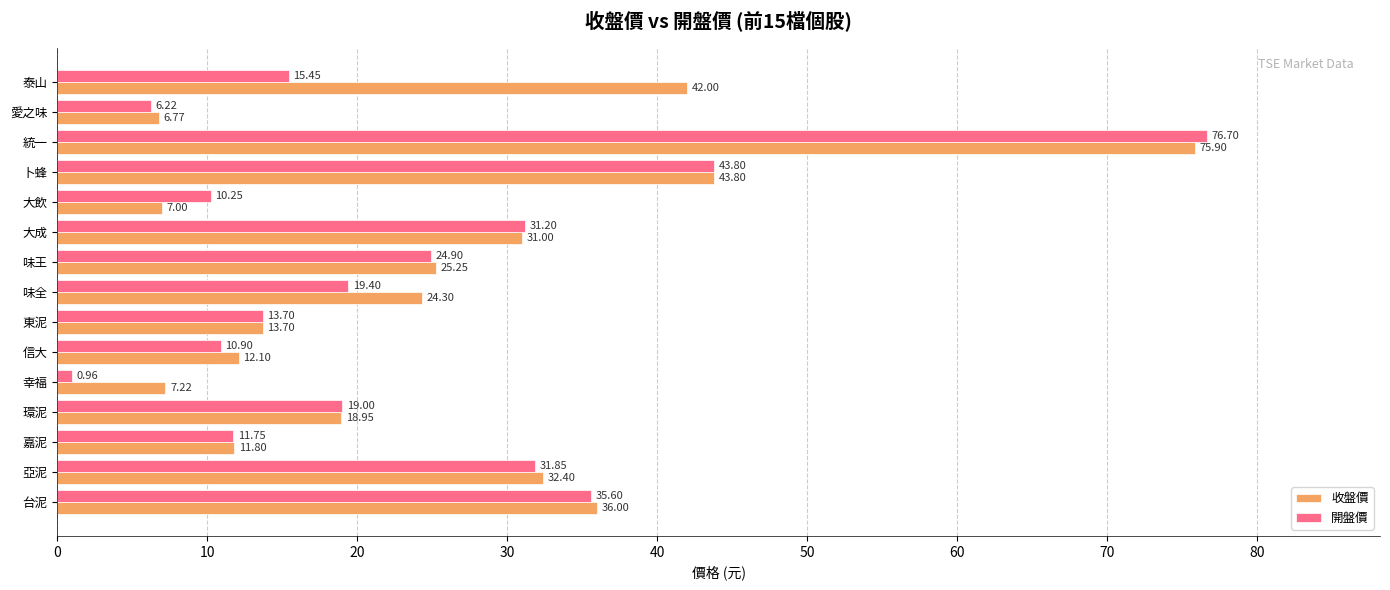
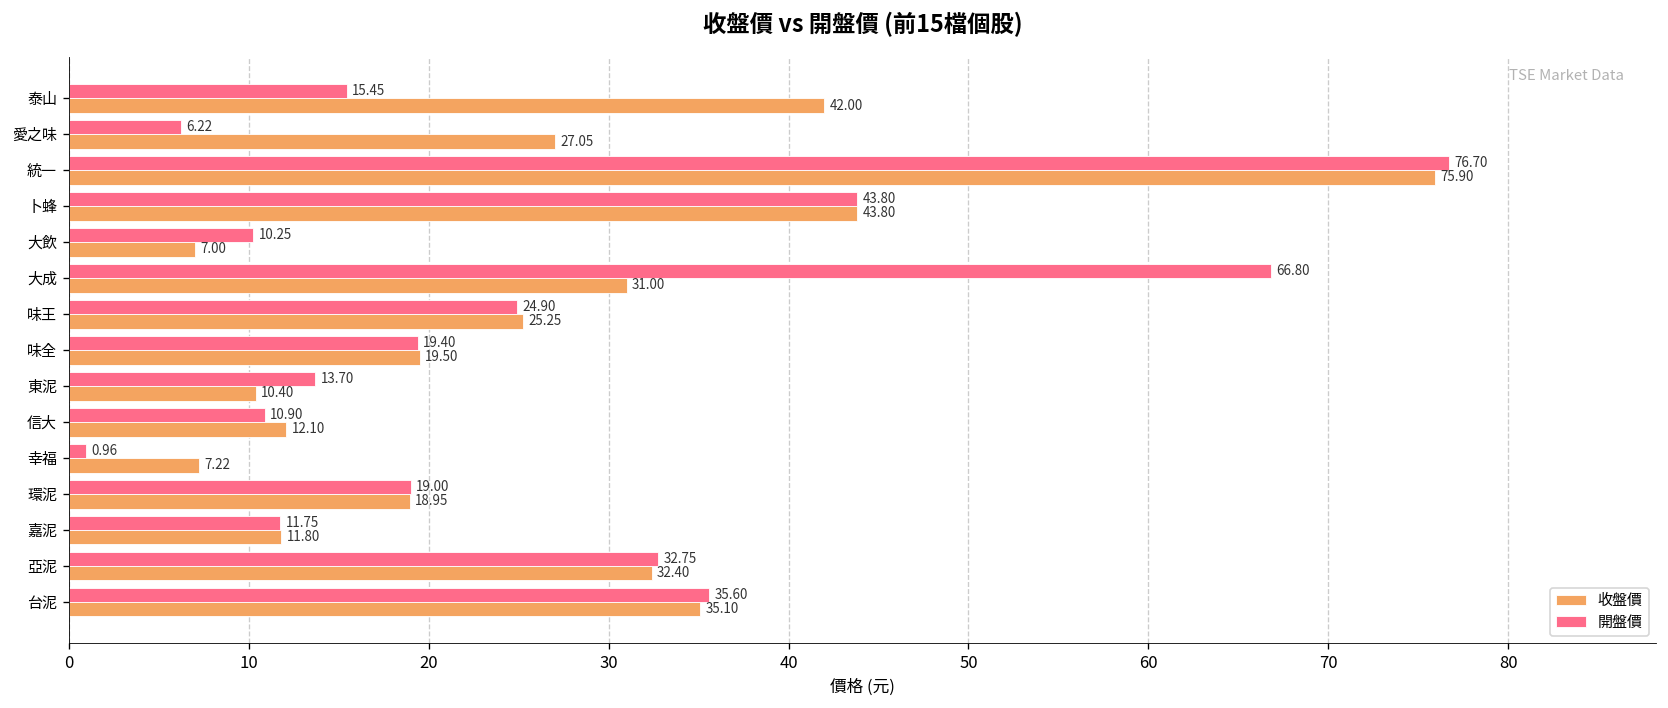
收盤價, 愛之味: 6.77 -> 27.05
開盤價, 大成: 31.20 -> 66.80
收盤價, 味全: 24.30 -> 19.50
收盤價, 東泥: 13.70 -> 10.40
開盤價, 亞泥: 31.85 -> 32.75
收盤價, 台泥: 36.00 -> 35.10
